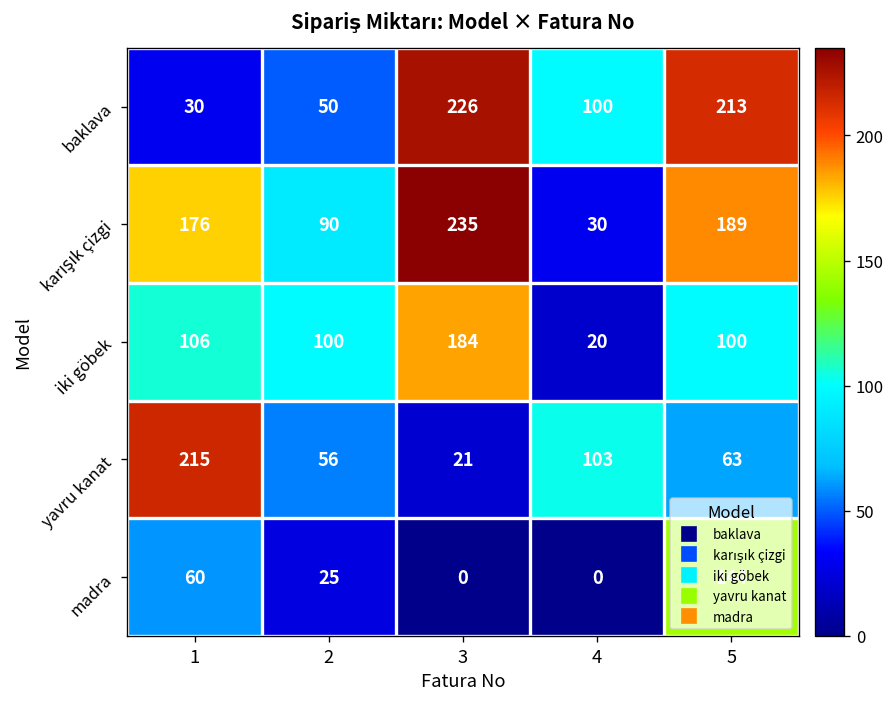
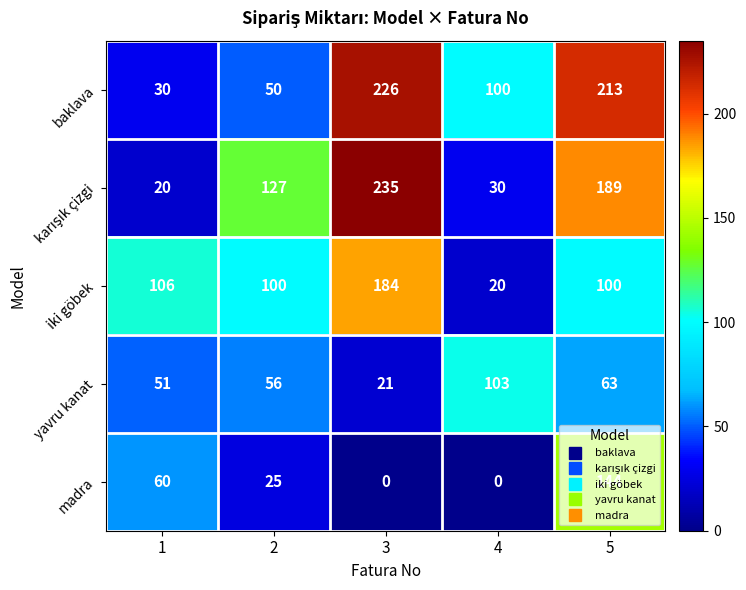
karışık çizgi, 1: 176 -> 20
karışık çizgi, 2: 90 -> 127
yavru kanat, 1: 215 -> 51
